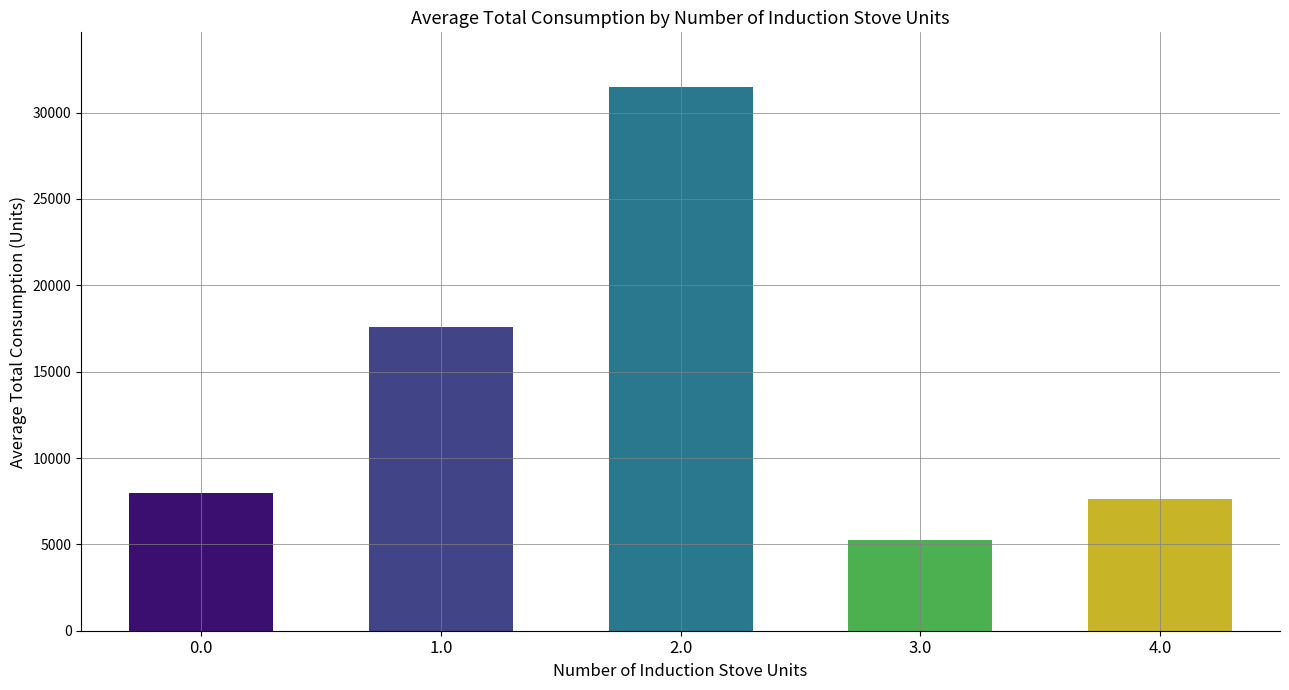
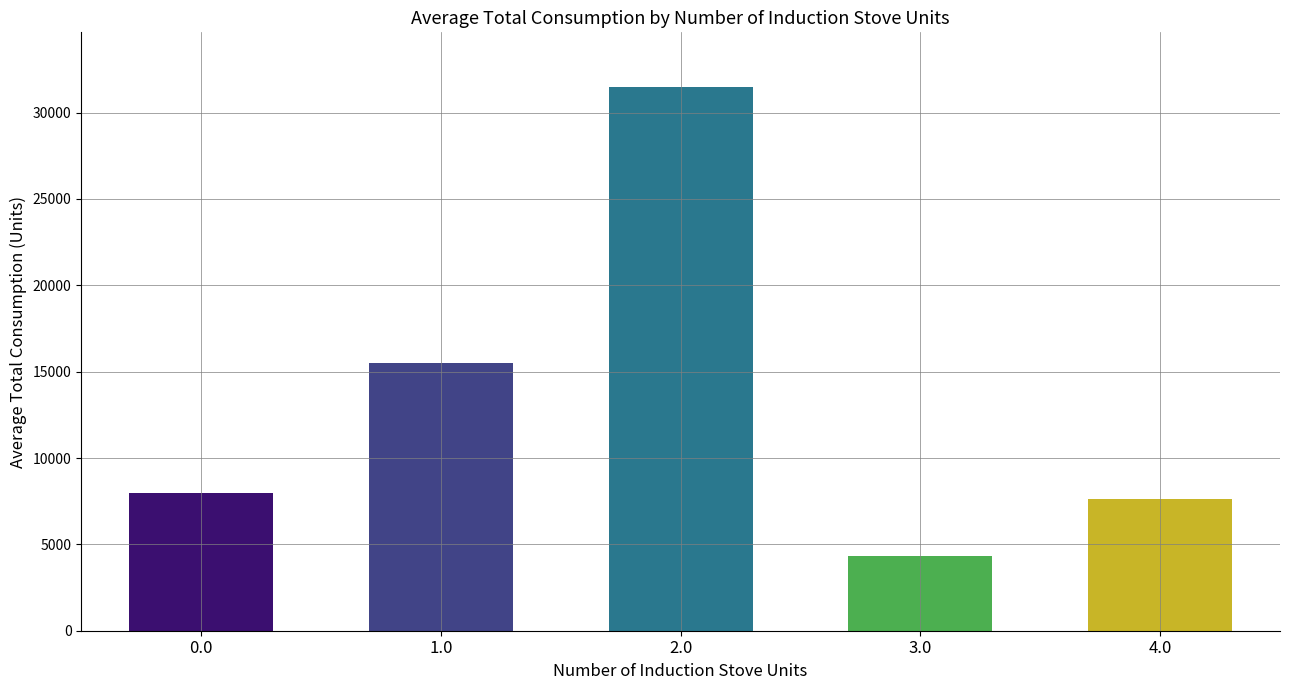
1.0: 17600 -> 15500
3.0: 5300 -> 4300
